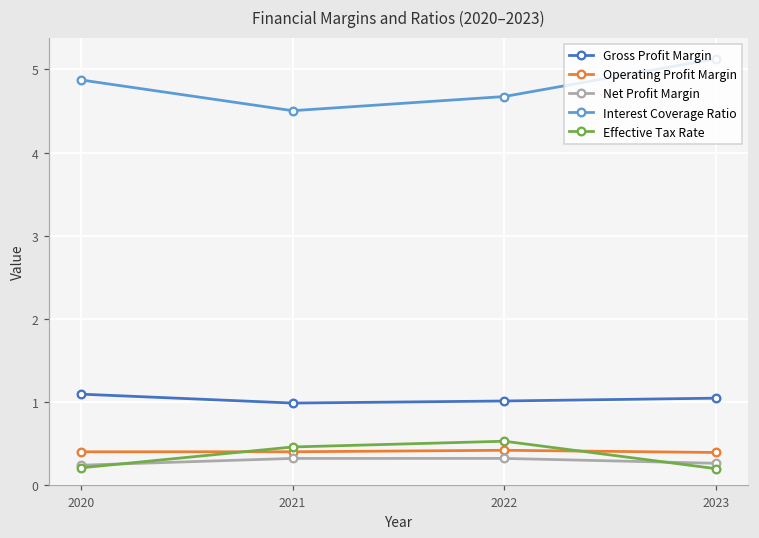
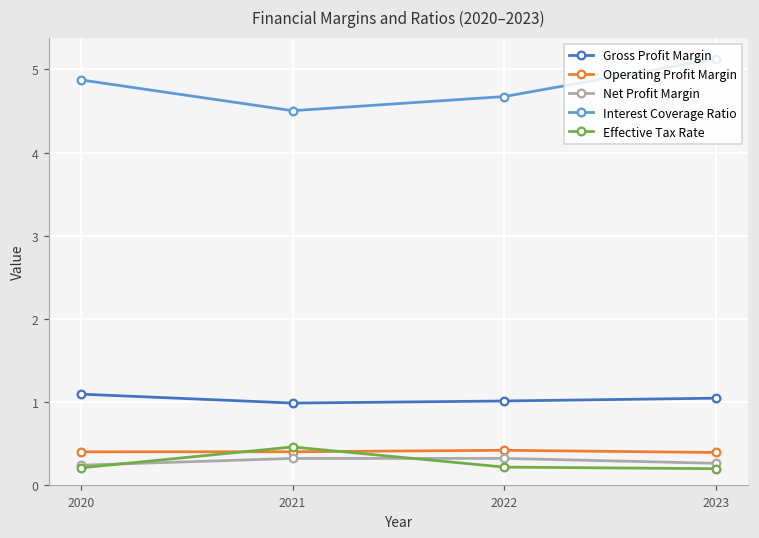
Effective Tax Rate, 2022: 0.5 -> 0.2
